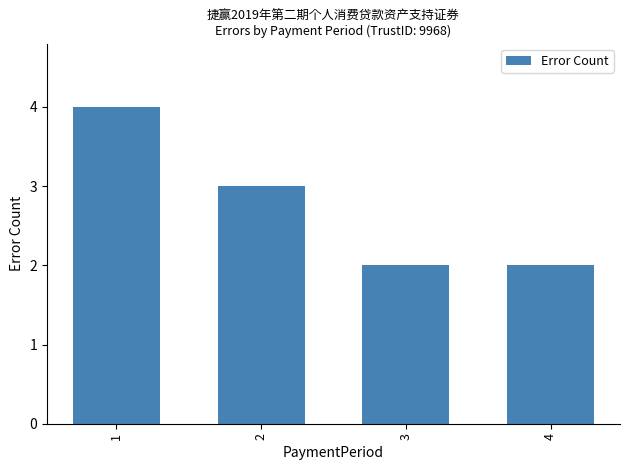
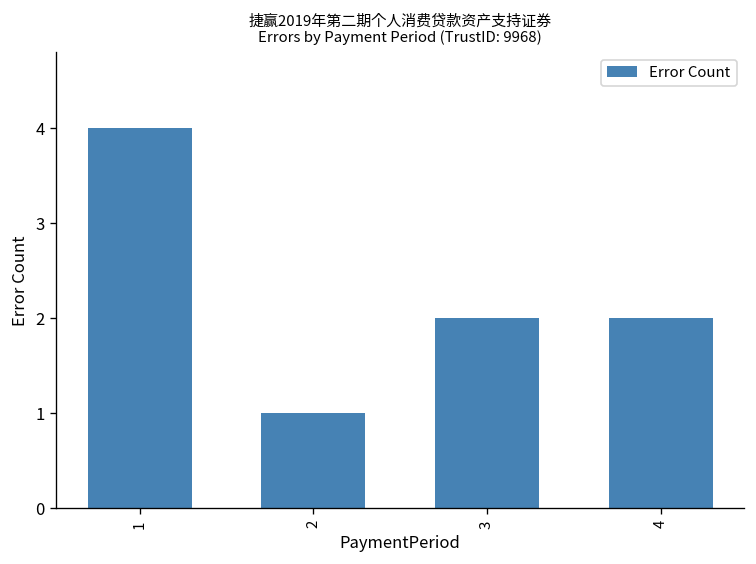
2: 3 -> 1
